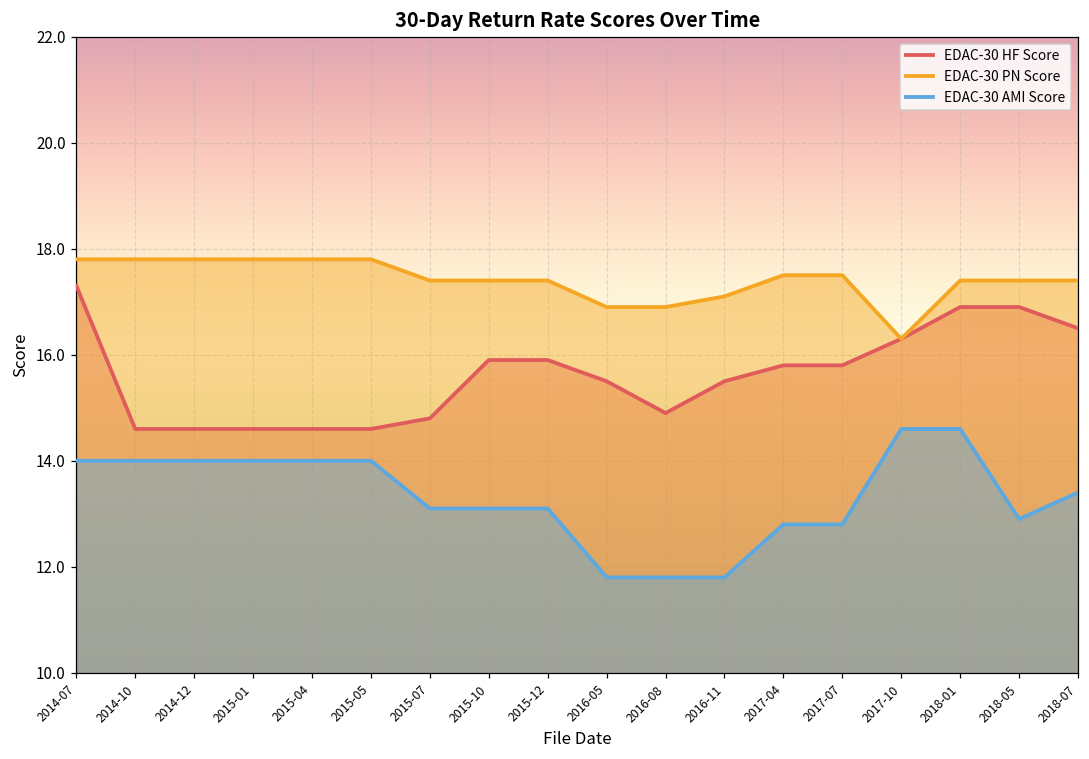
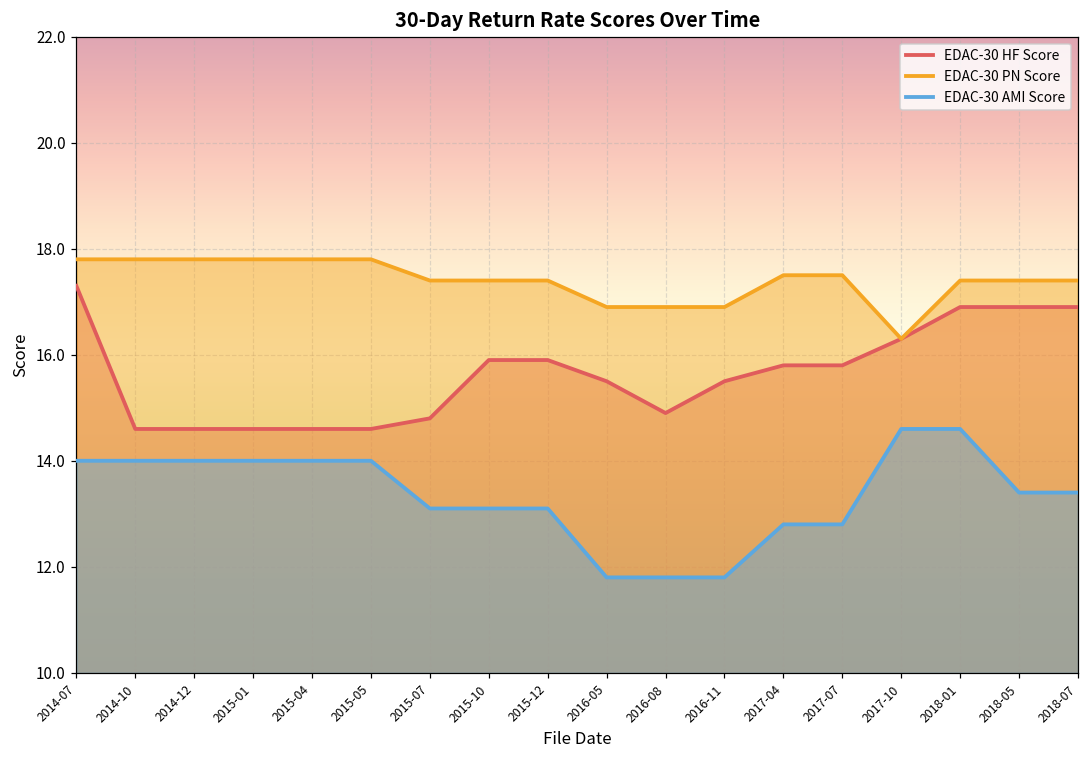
EDAC-30 PN Score, 2016-11: 17.1 -> 16.9
EDAC-30 AMI Score, 2018-05: 12.9 -> 13.4
EDAC-30 HF Score, 2018-07: 16.5 -> 16.9
